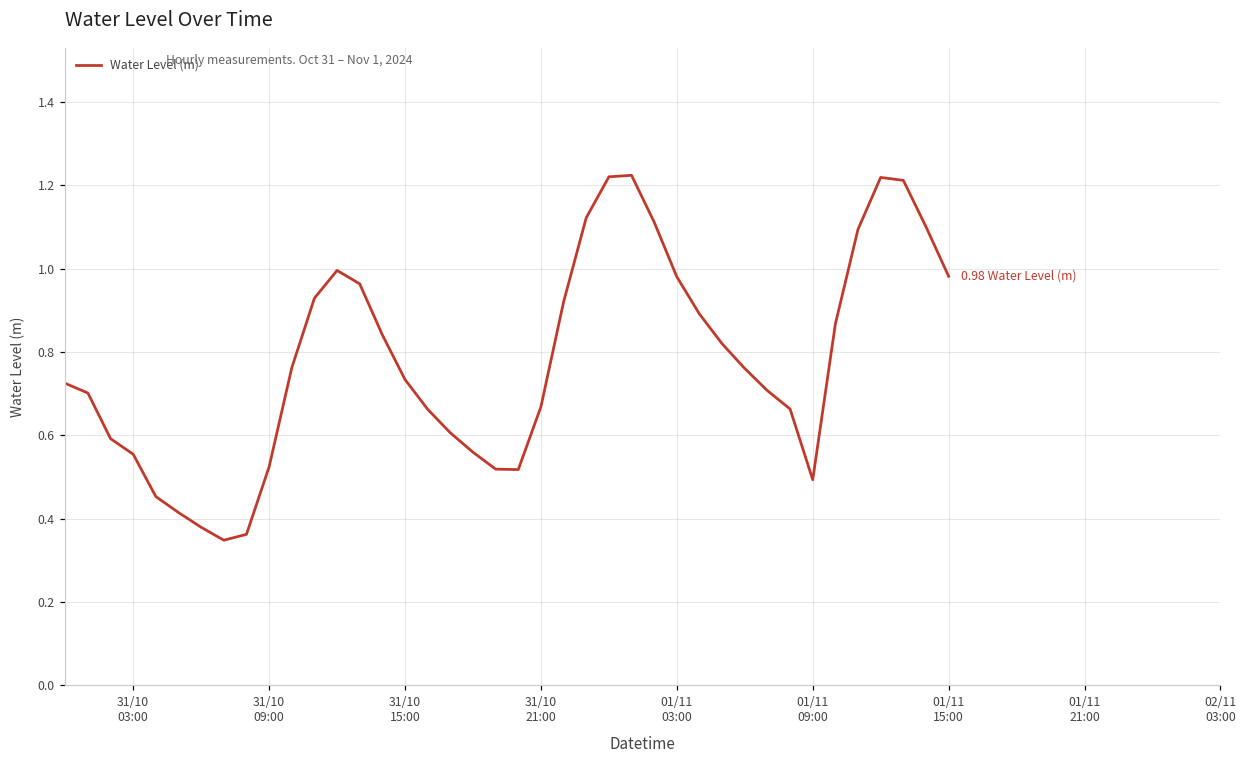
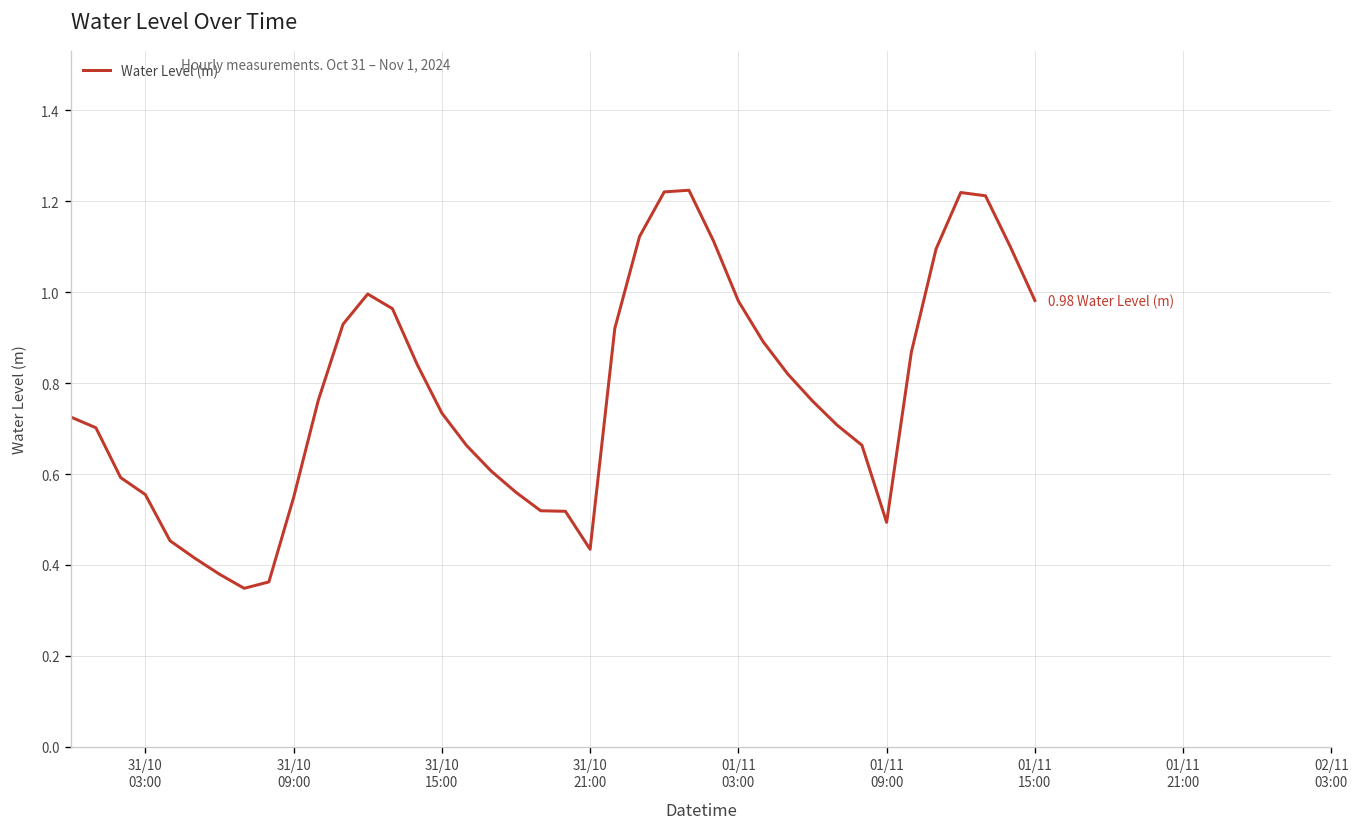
31/10 09:00: 0.52 -> 0.55
31/10 21:00: 0.67 -> 0.43
